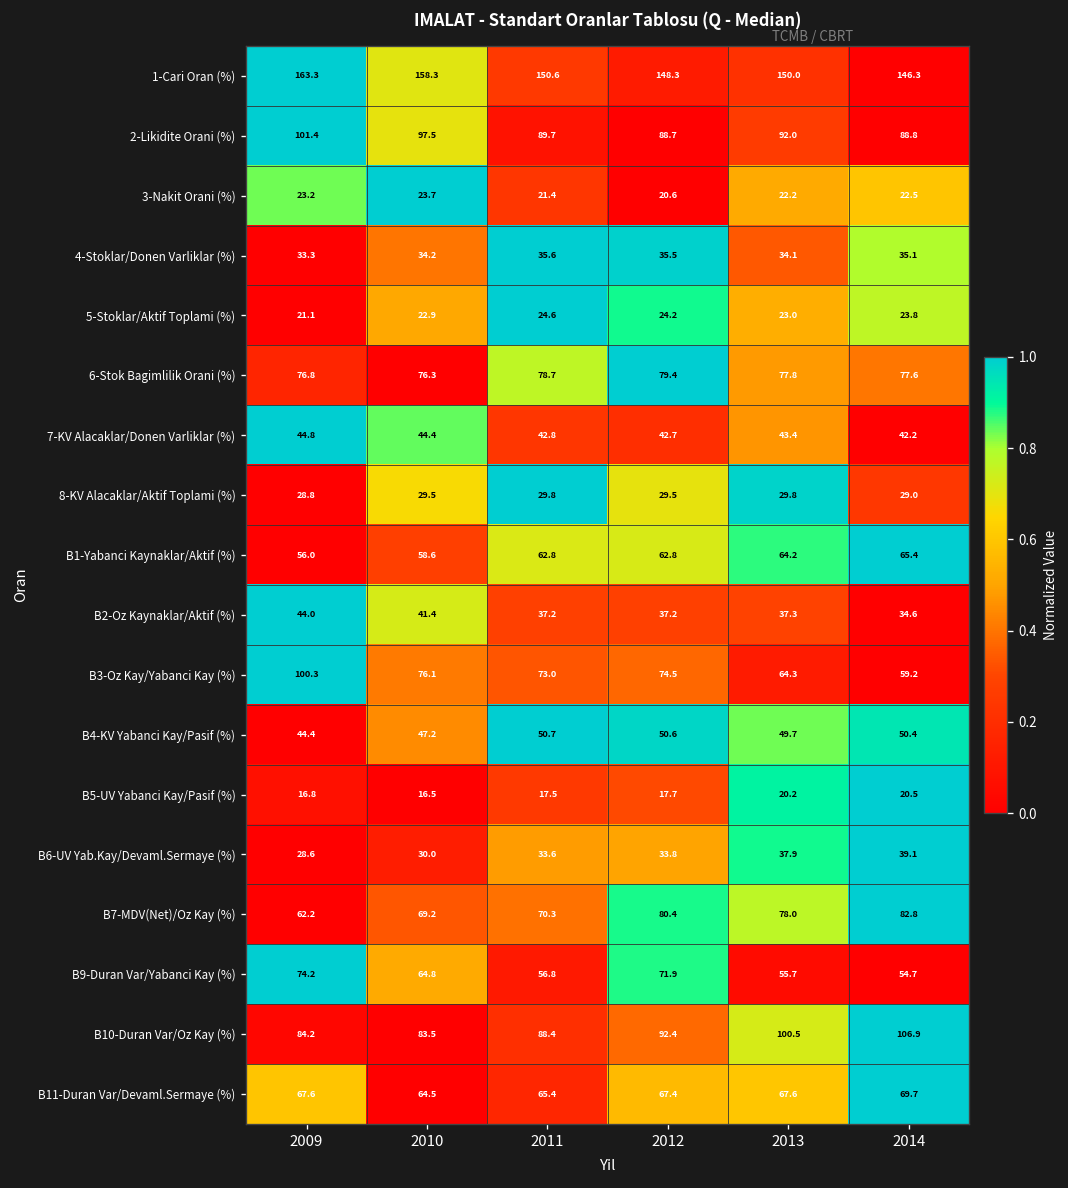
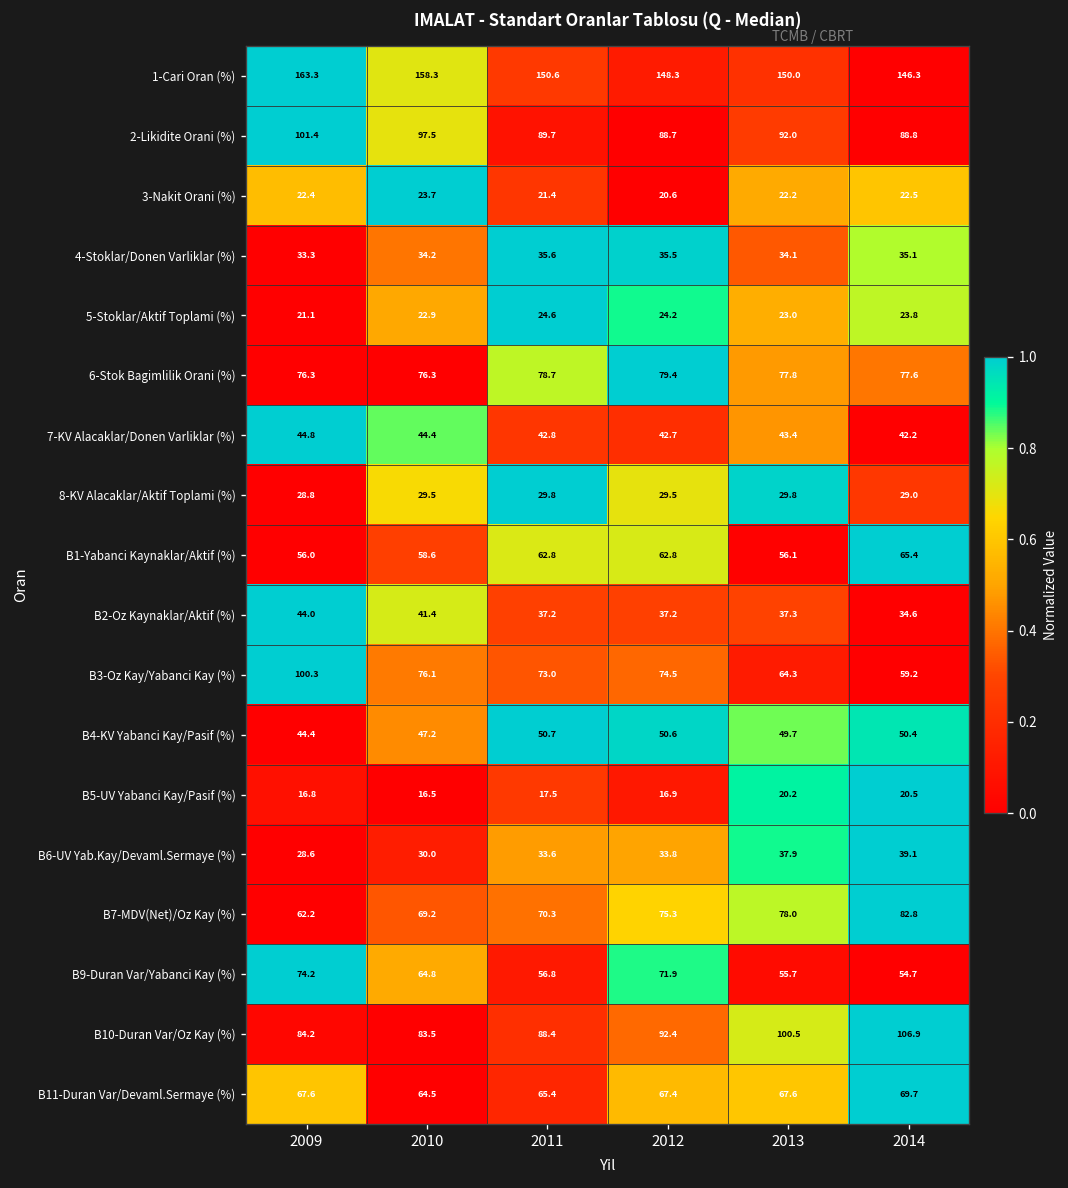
3-Nakit Orani (%), 2009: 23.2 -> 22.4
6-Stok Bagimlilik Orani (%), 2009: 76.8 -> 76.3
B1-Yabanci Kaynaklar/Aktif (%), 2013: 64.2 -> 56.1
B5-UV Yabanci Kay/Pasif (%), 2012: 17.7 -> 16.9
B7-MDV(Net)/Oz Kay (%), 2012: 80.4 -> 75.3
